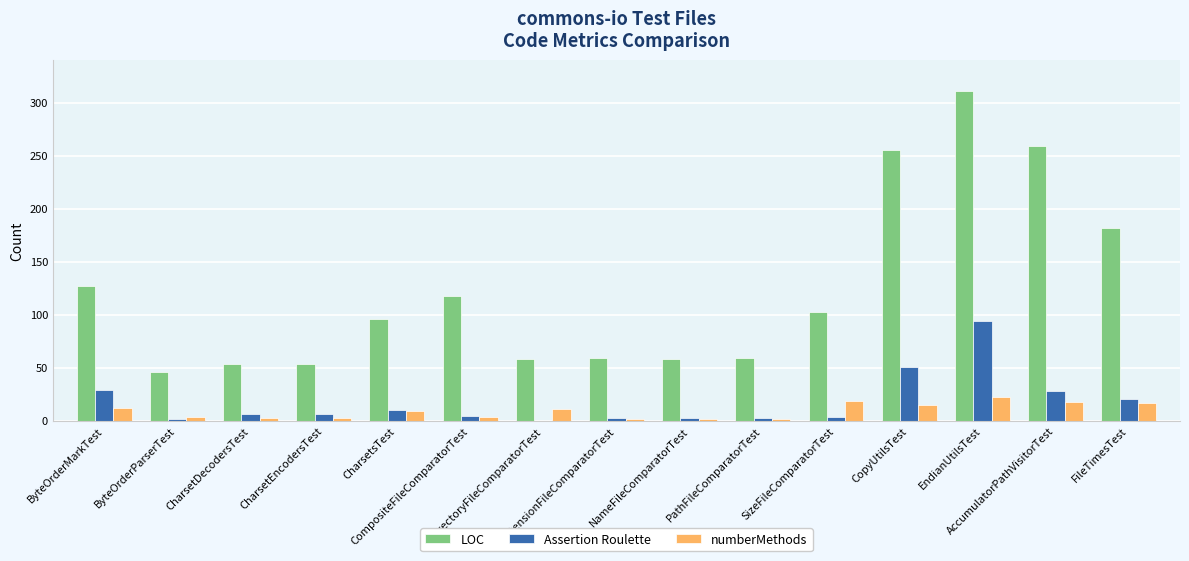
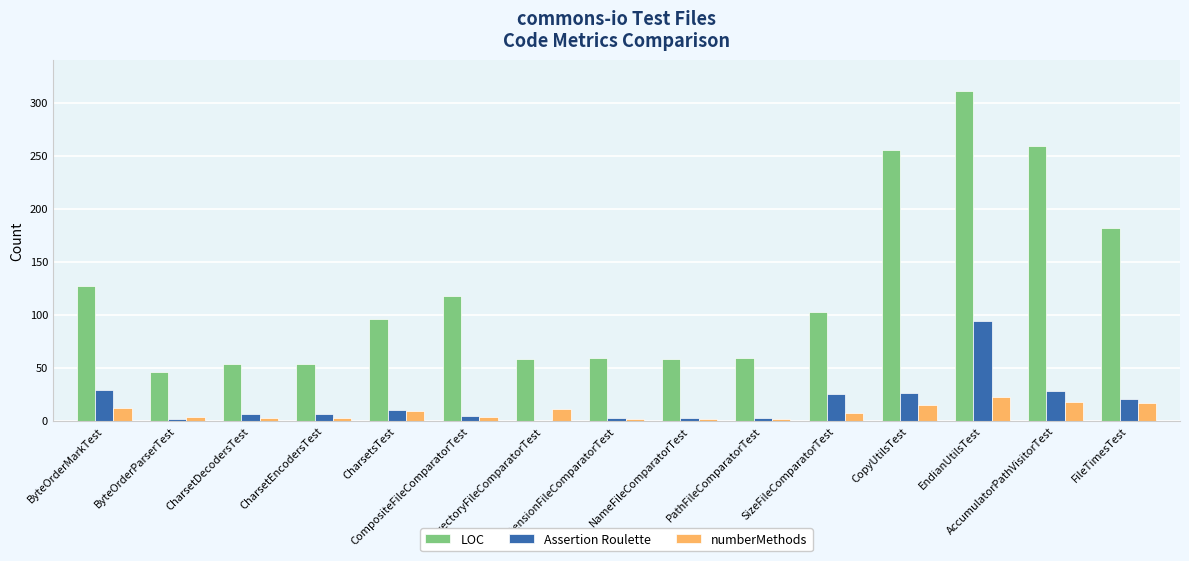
Assertion Roulette, SizeFileComparatorTest: 4 -> 25
numberMethods, SizeFileComparatorTest: 19 -> 7
Assertion Roulette, CopyUtilsTest: 51 -> 26
